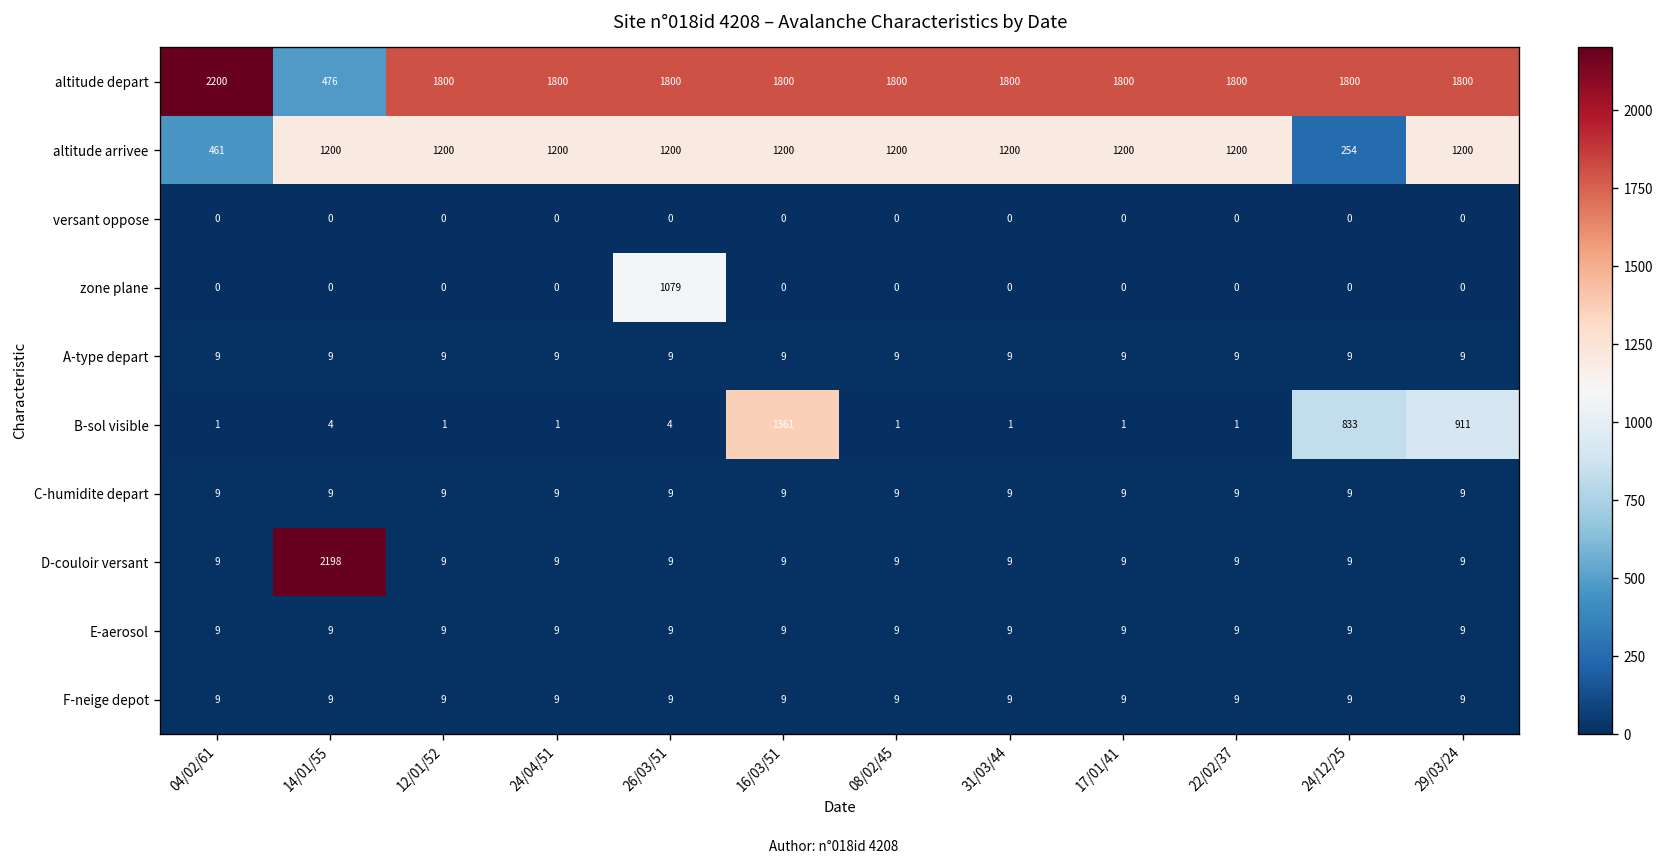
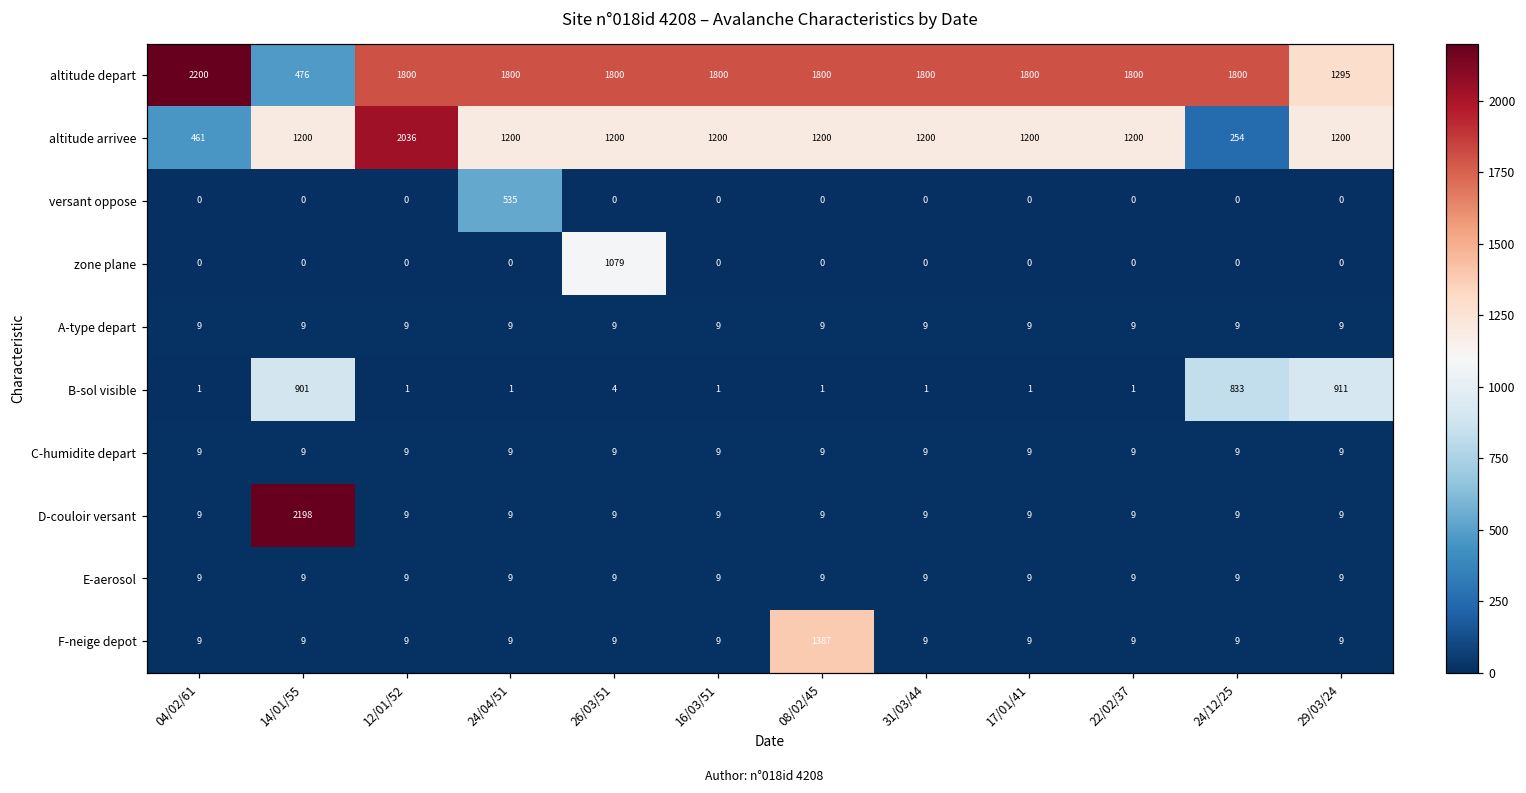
altitude depart, 29/03/24: 1800 -> 1295
altitude arrivee, 12/01/52: 1200 -> 2036
versant oppose, 24/04/51: 0 -> 535
B-sol visible, 14/01/55: 4 -> 901
B-sol visible, 16/03/51: 1361 -> 1
F-neige depot, 08/02/45: 9 -> 1387
